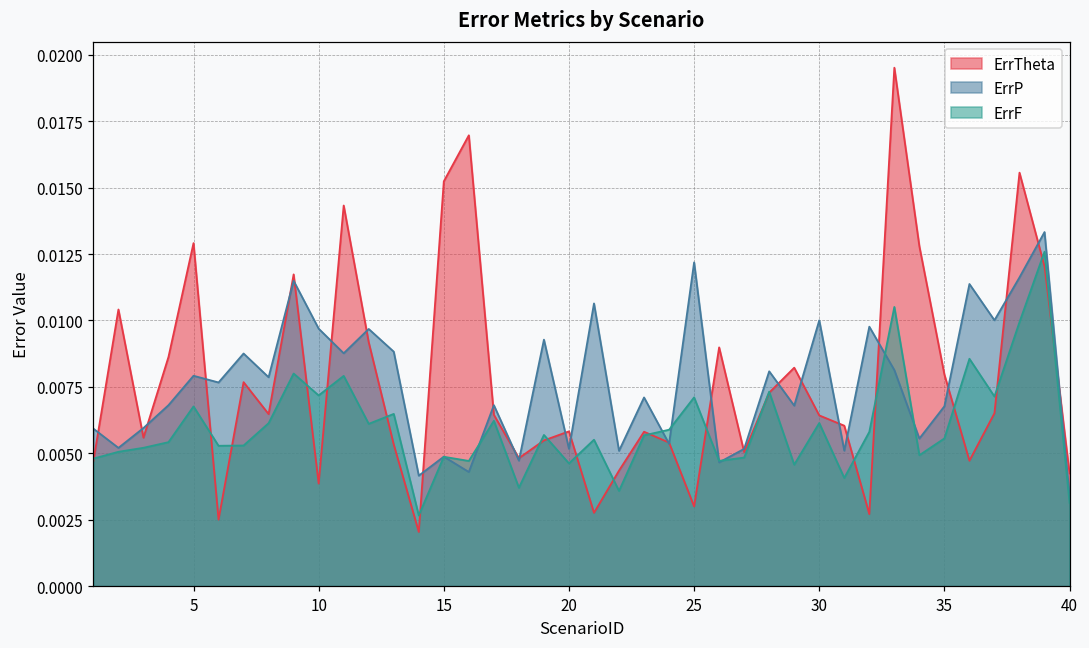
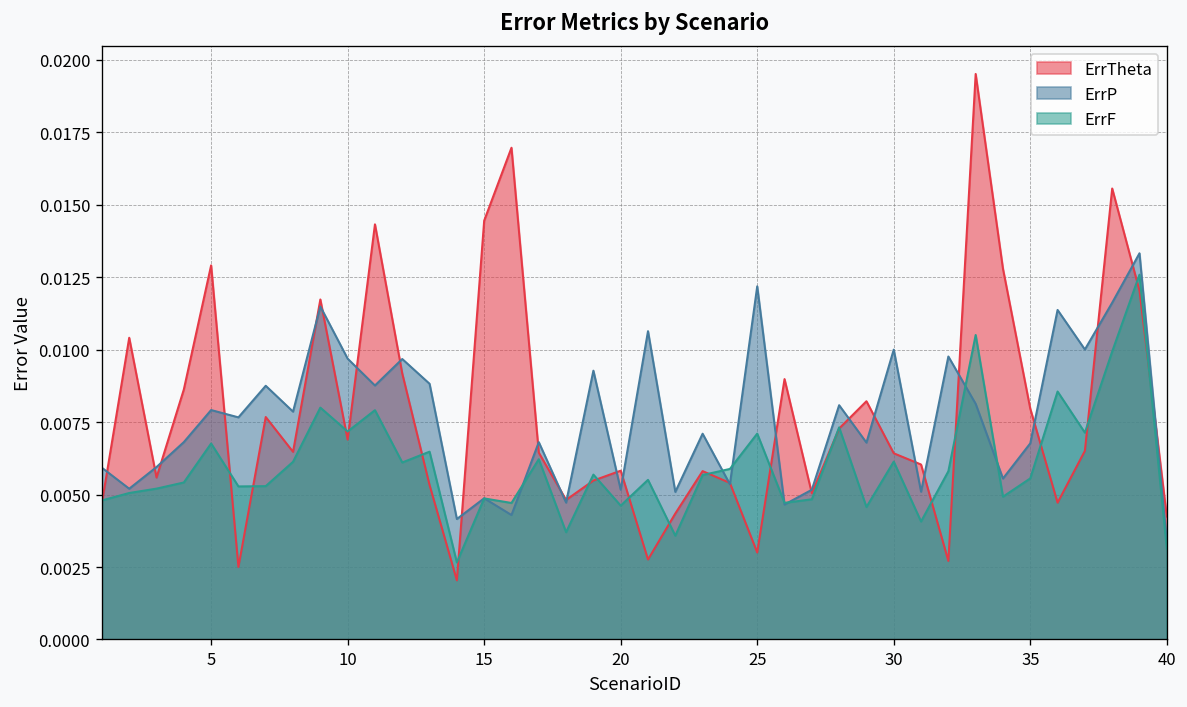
ErrTheta, 10: 0.0039 -> 0.0069
ErrTheta, 15: 0.0152 -> 0.0145
